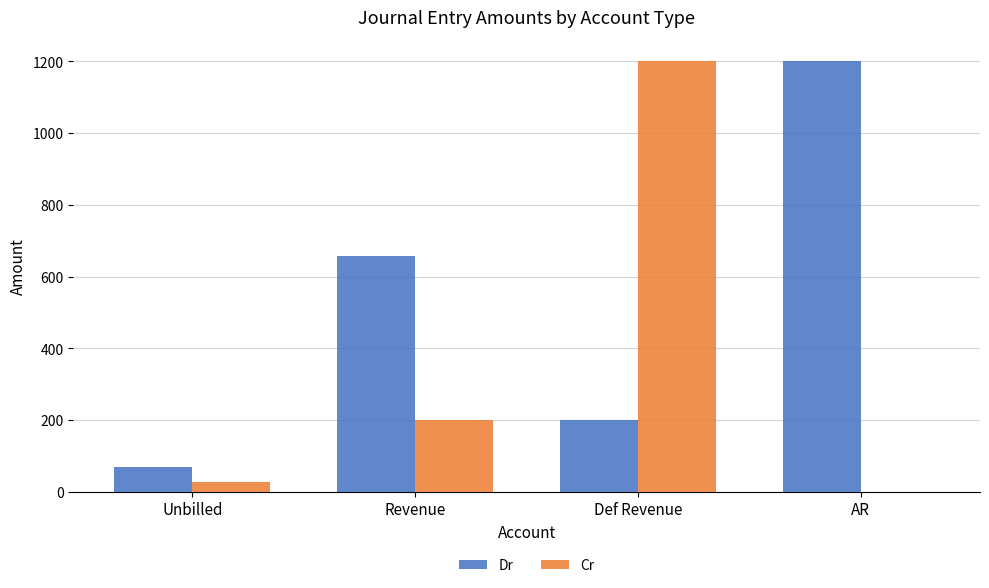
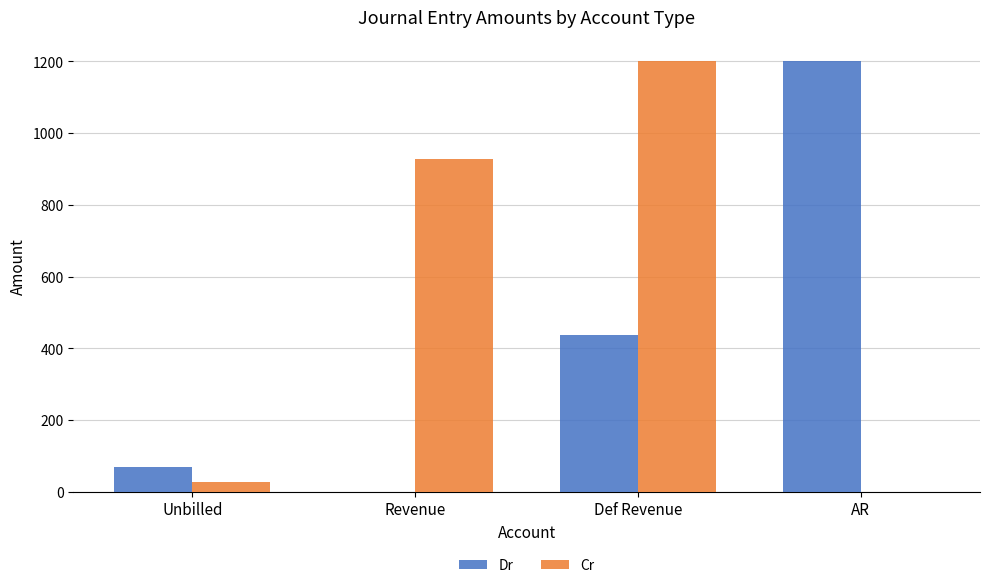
Dr, Revenue: 660 -> 0
Cr, Revenue: 200 -> 930
Dr, Def Revenue: 200 -> 440
